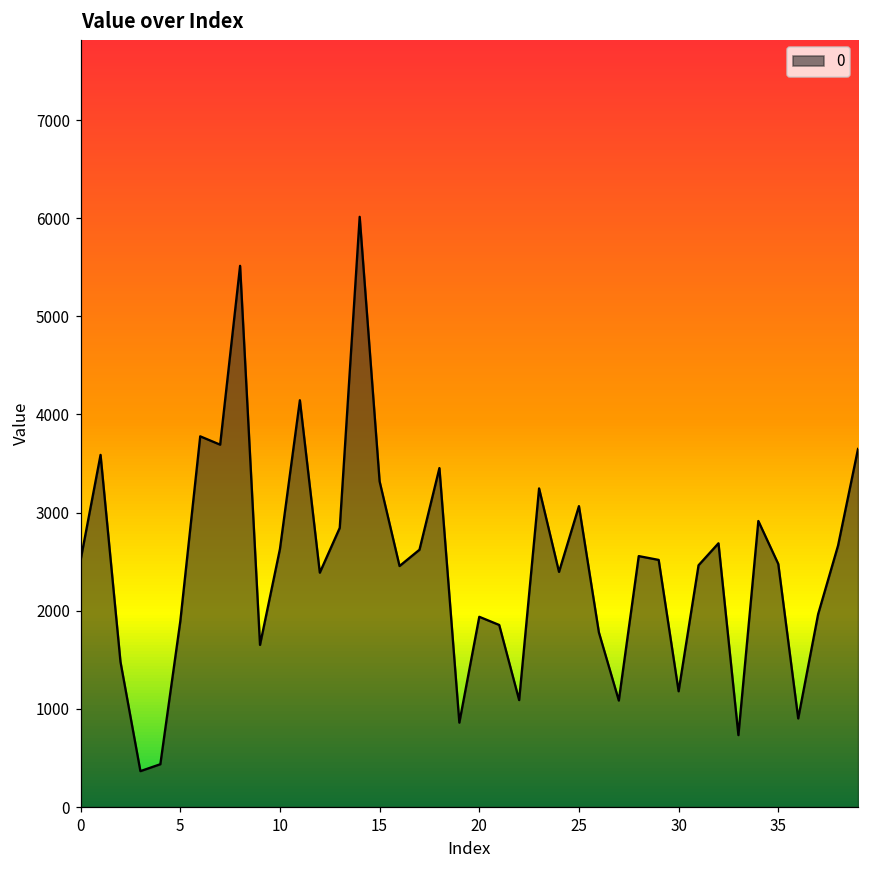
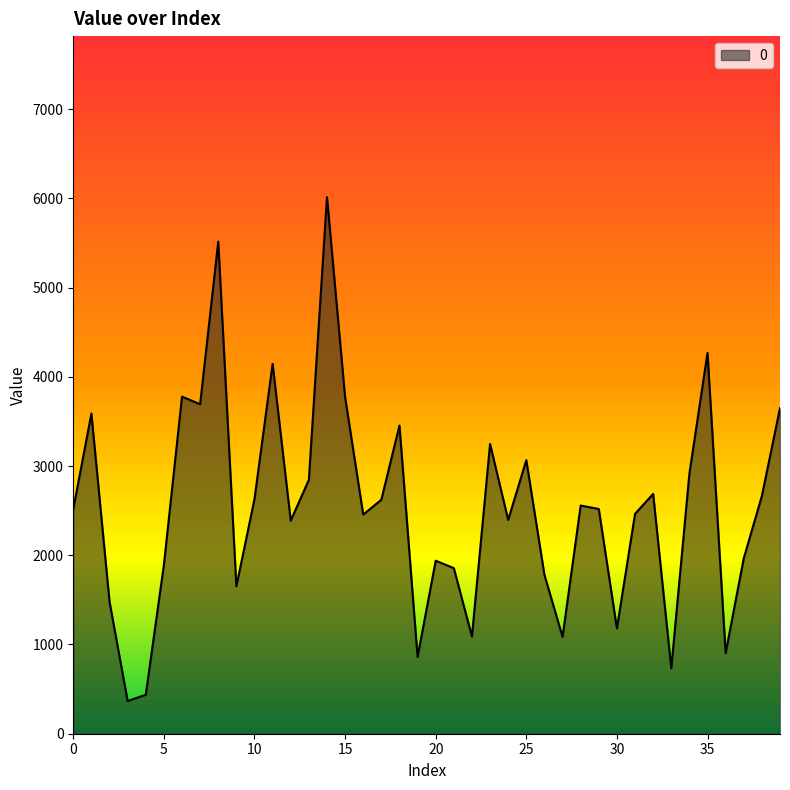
15: 3300 -> 3800
35: 2500 -> 4300
